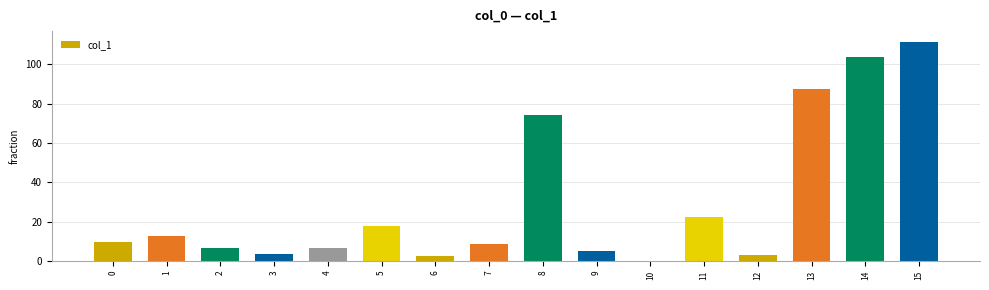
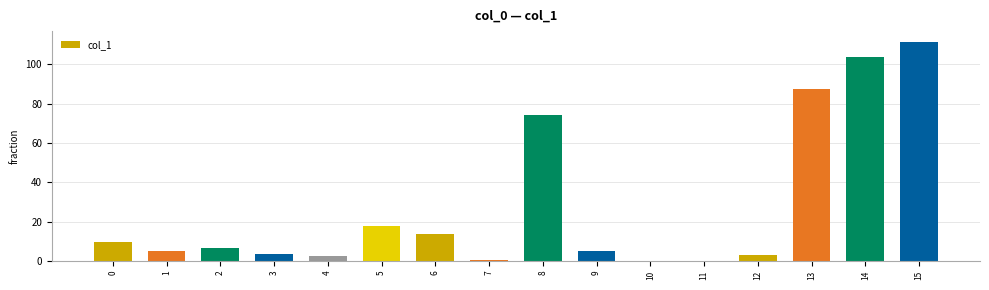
1: 13 -> 5
4: 7 -> 3
6: 2 -> 14
7: 9 -> 0
11: 23 -> 0
